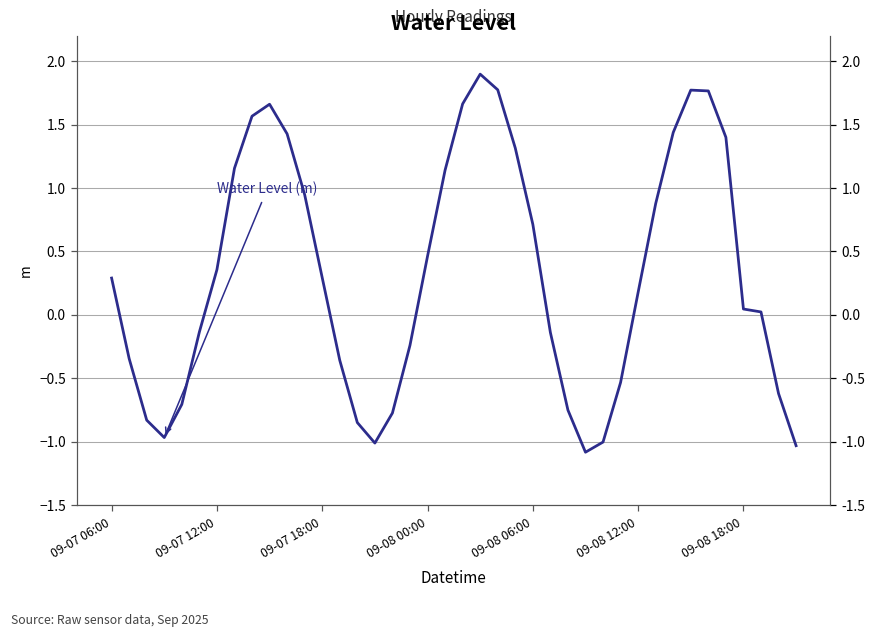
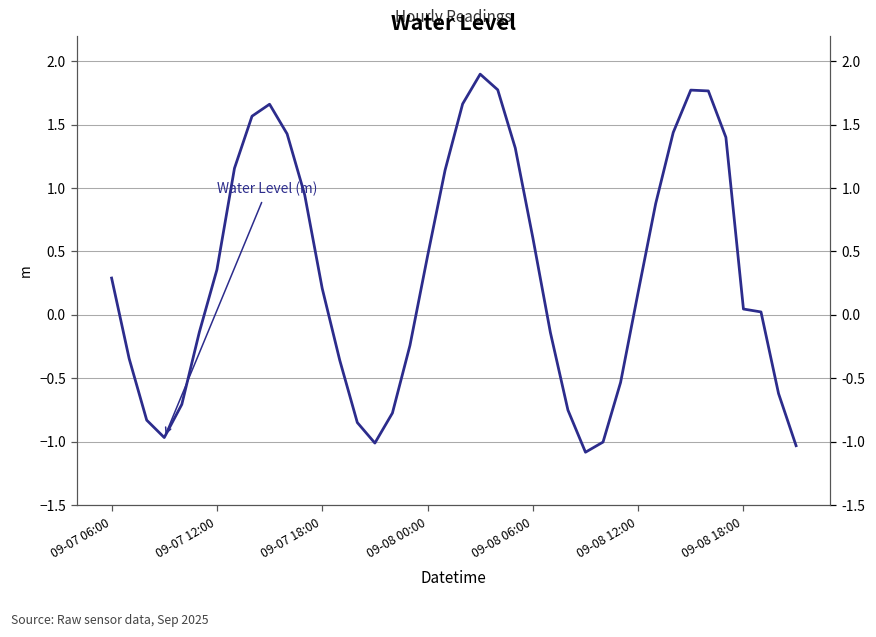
09-07 18:00: 0.29 -> 0.21
09-08 06:00: 0.71 -> 0.61
